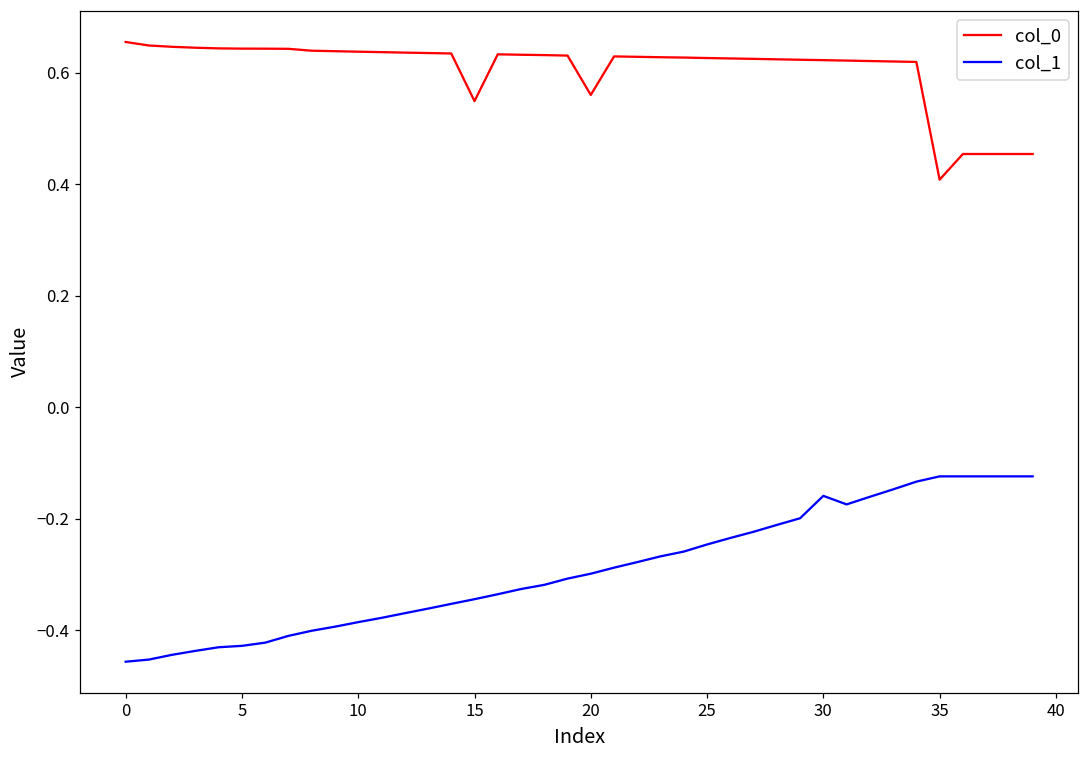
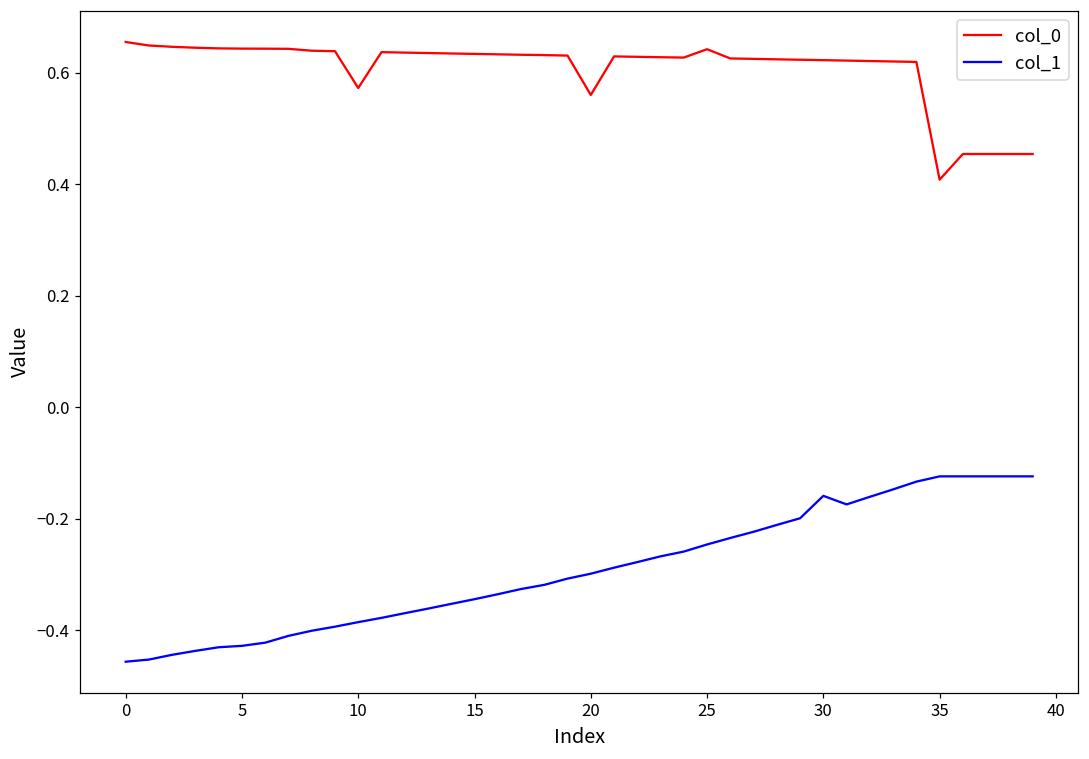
col_0, 10: 0.64 -> 0.57
col_0, 15: 0.55 -> 0.63
col_0, 25: 0.63 -> 0.64
